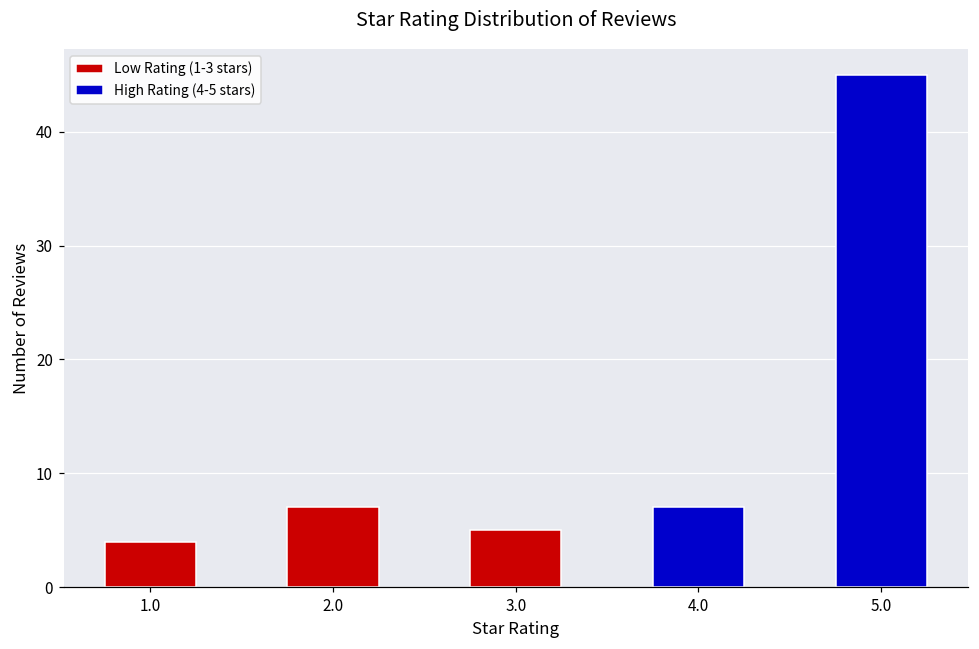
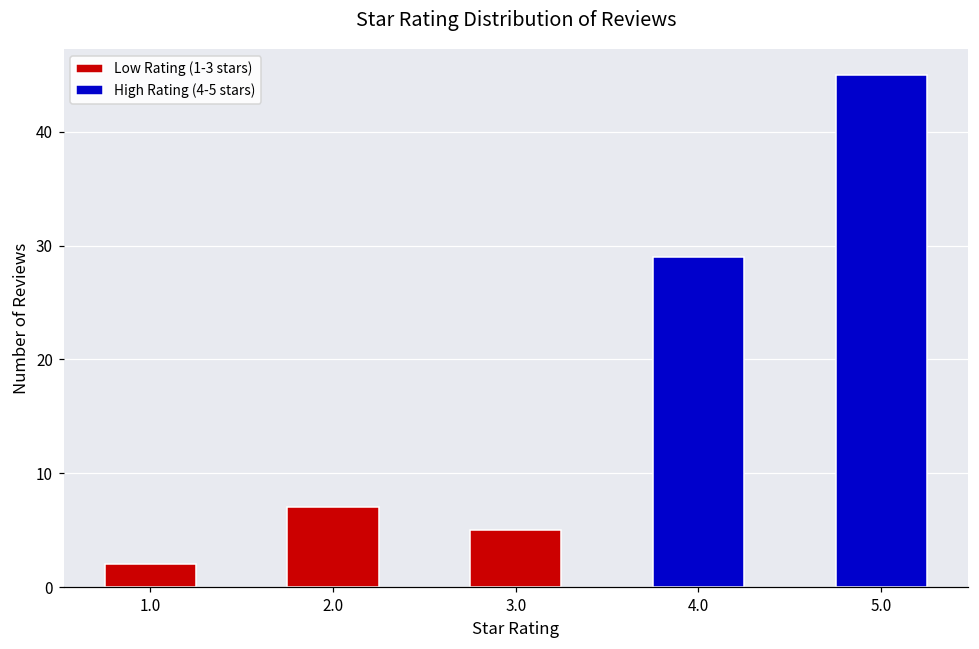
1.0: 4 -> 2
4.0: 7 -> 29
